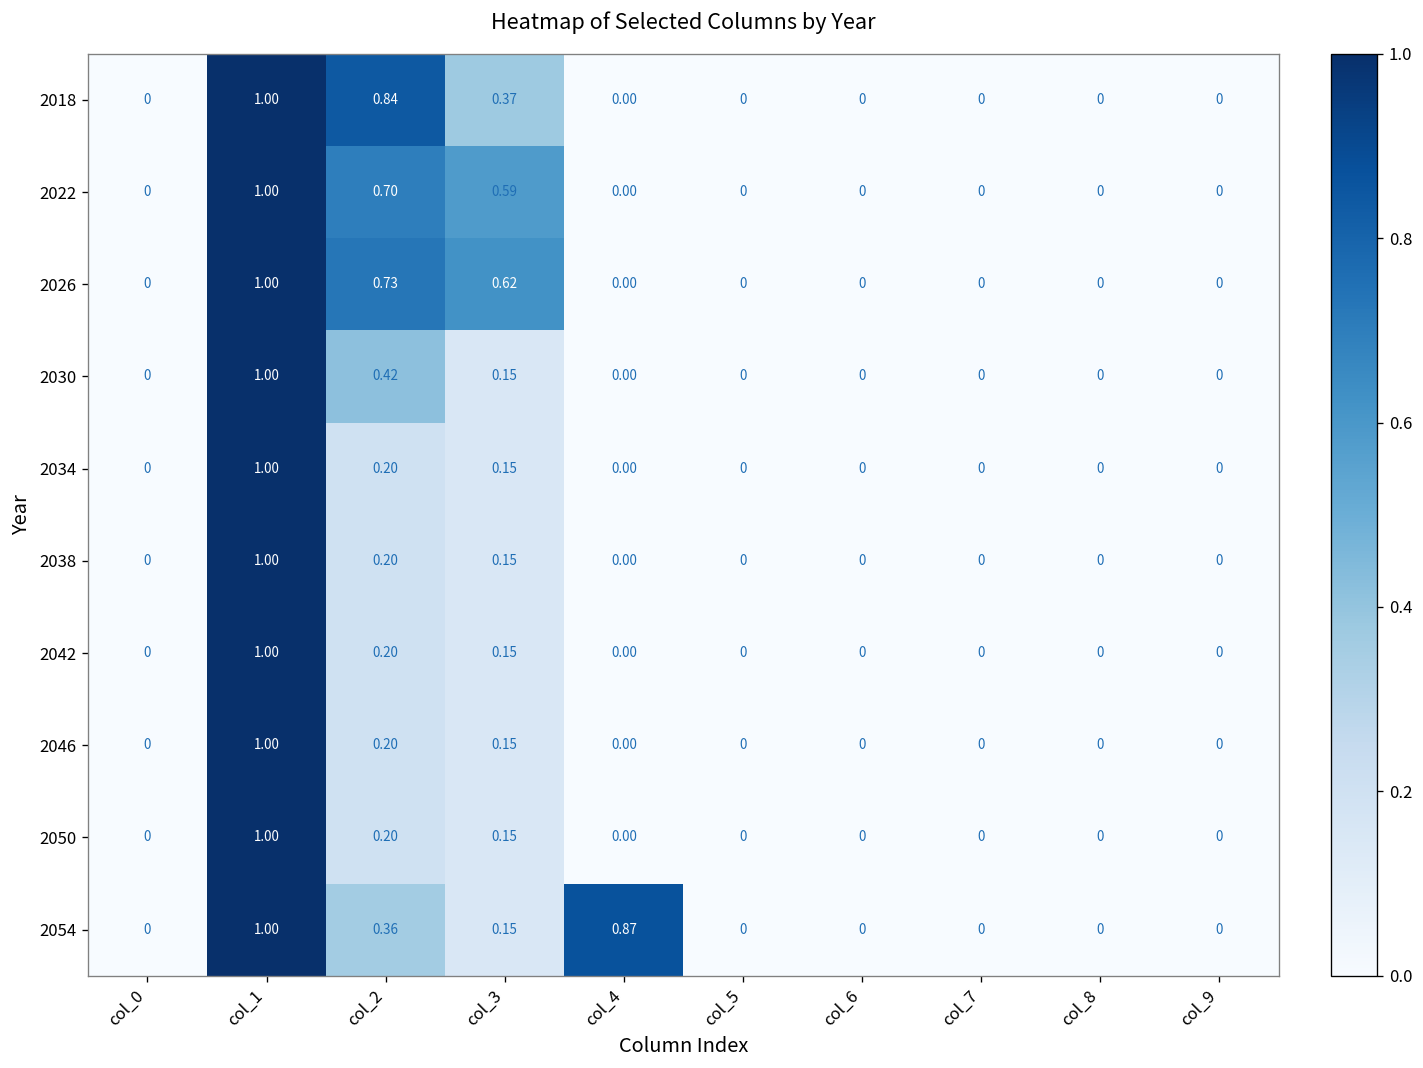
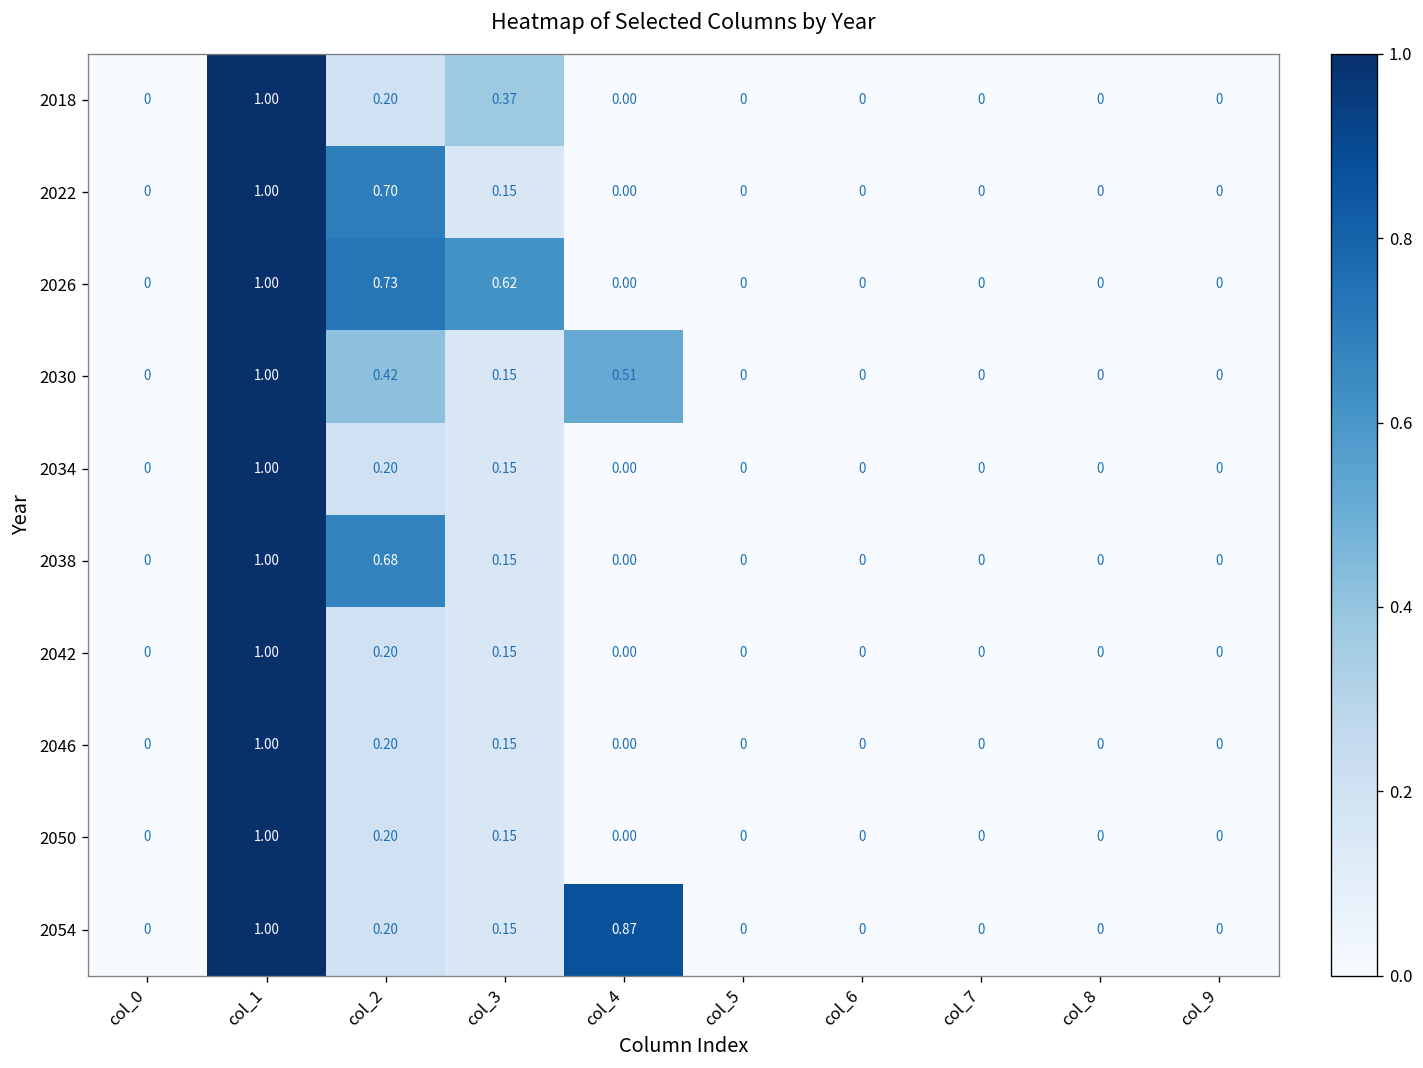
2018, col_2: 0.84 -> 0.20
2022, col_3: 0.59 -> 0.15
2030, col_4: 0.00 -> 0.51
2038, col_2: 0.20 -> 0.68
2054, col_2: 0.36 -> 0.20
